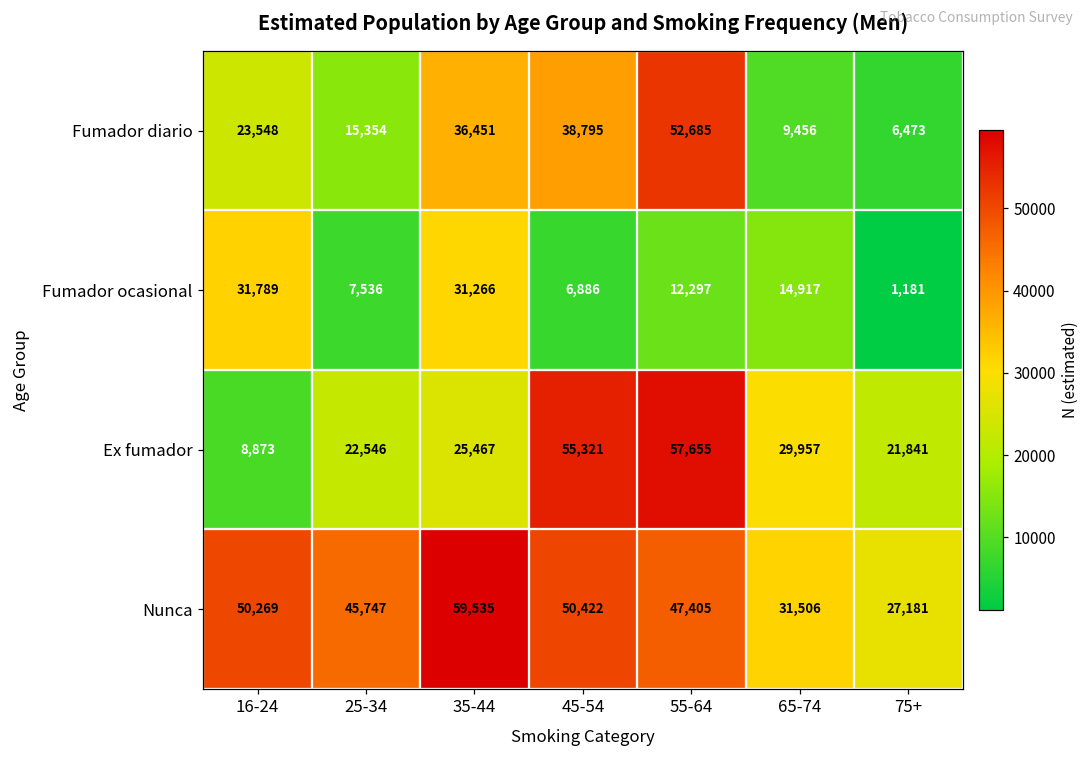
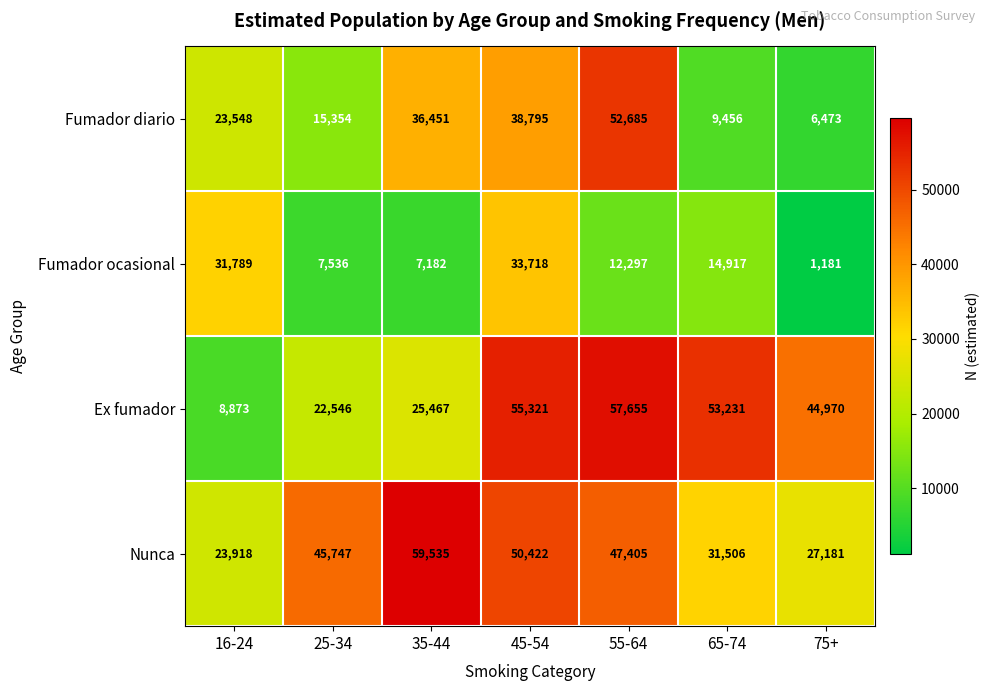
Fumador ocasional, 35-44: 31,266 -> 7,182
Fumador ocasional, 45-54: 6,886 -> 33,718
Ex fumador, 65-74: 29,957 -> 53,231
Ex fumador, 75+: 21,841 -> 44,970
Nunca, 16-24: 50,269 -> 23,918
